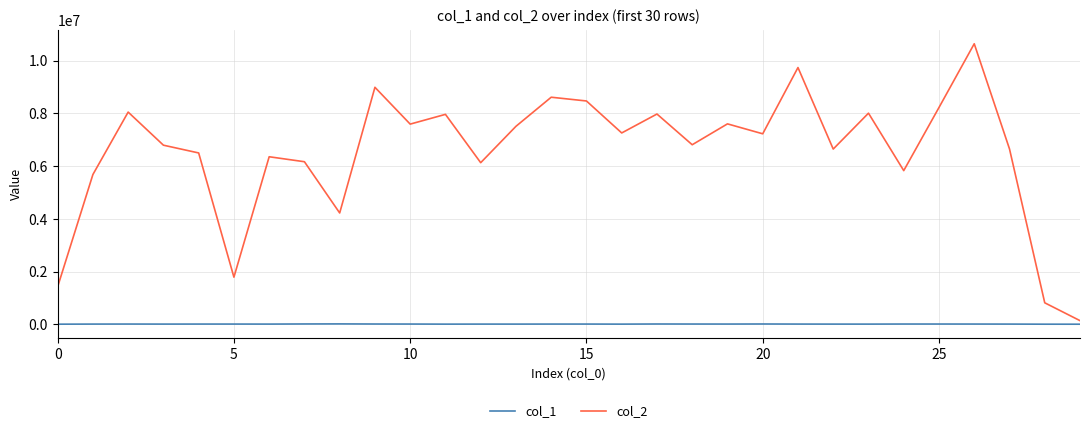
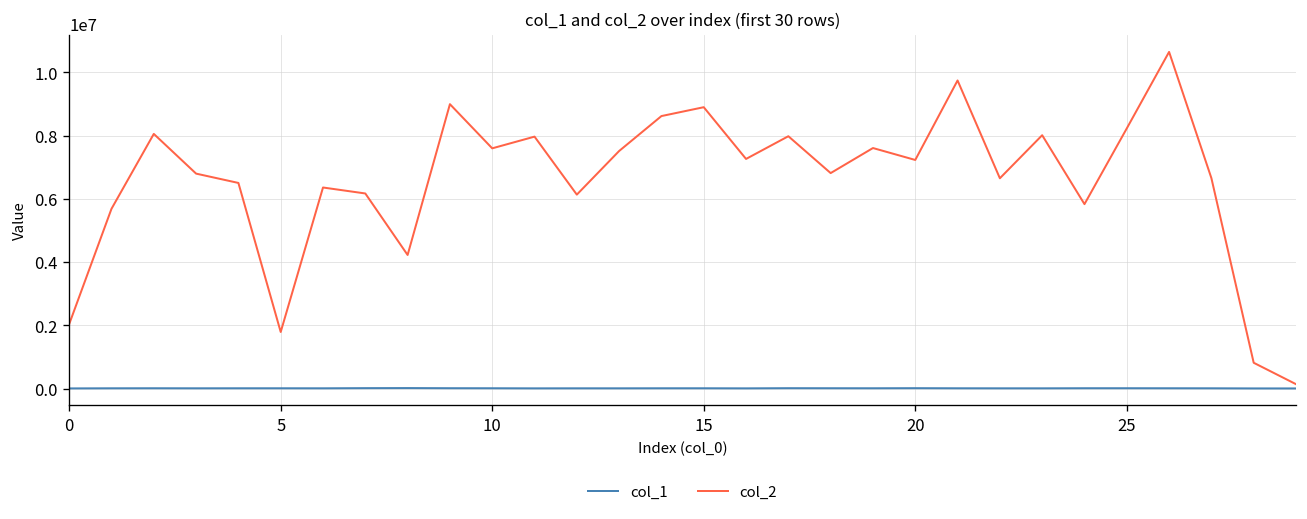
col_2, 0: 1400000 -> 2000000
col_2, 15: 8500000 -> 8900000
